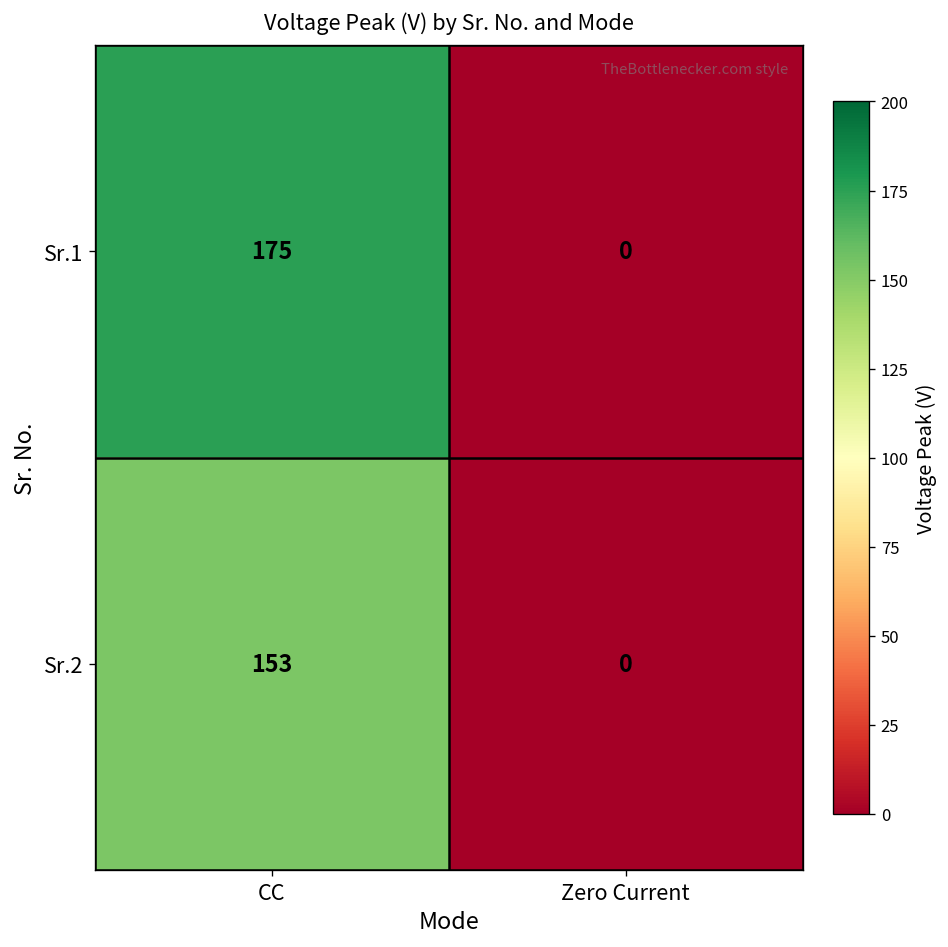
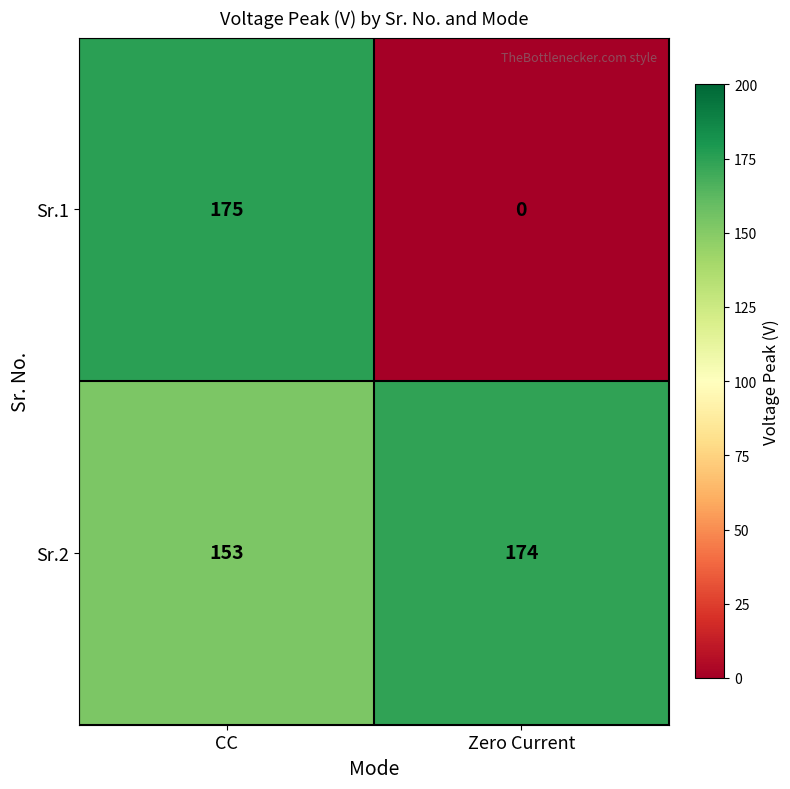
Sr.2, Zero Current: 0 -> 174
